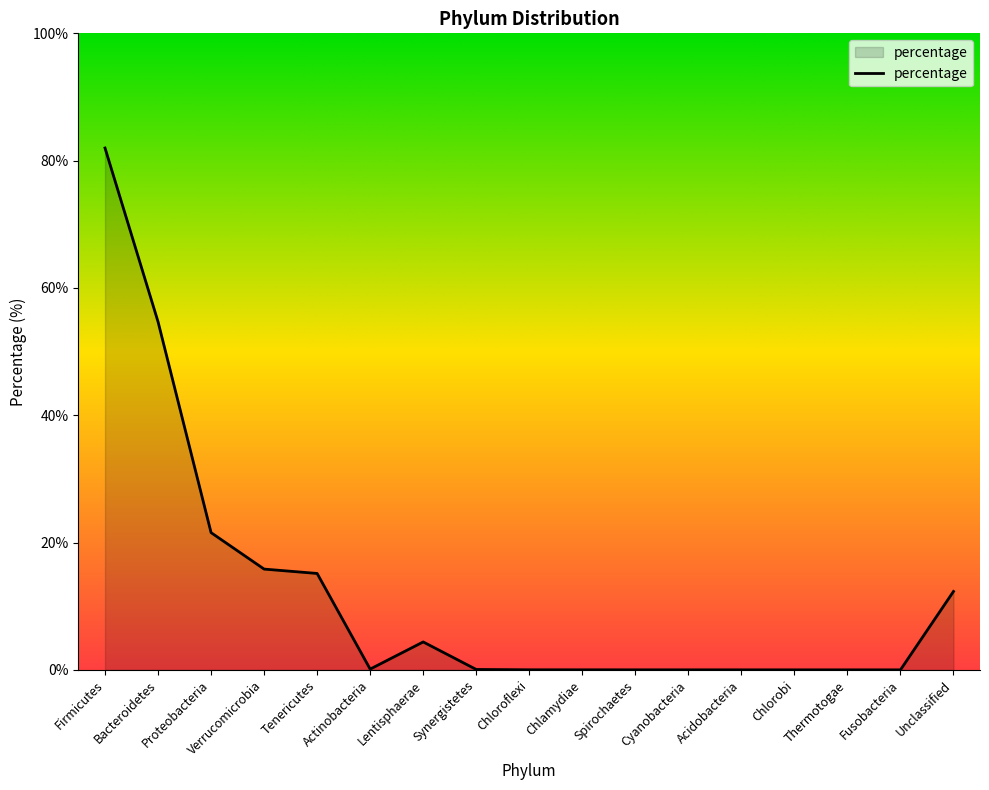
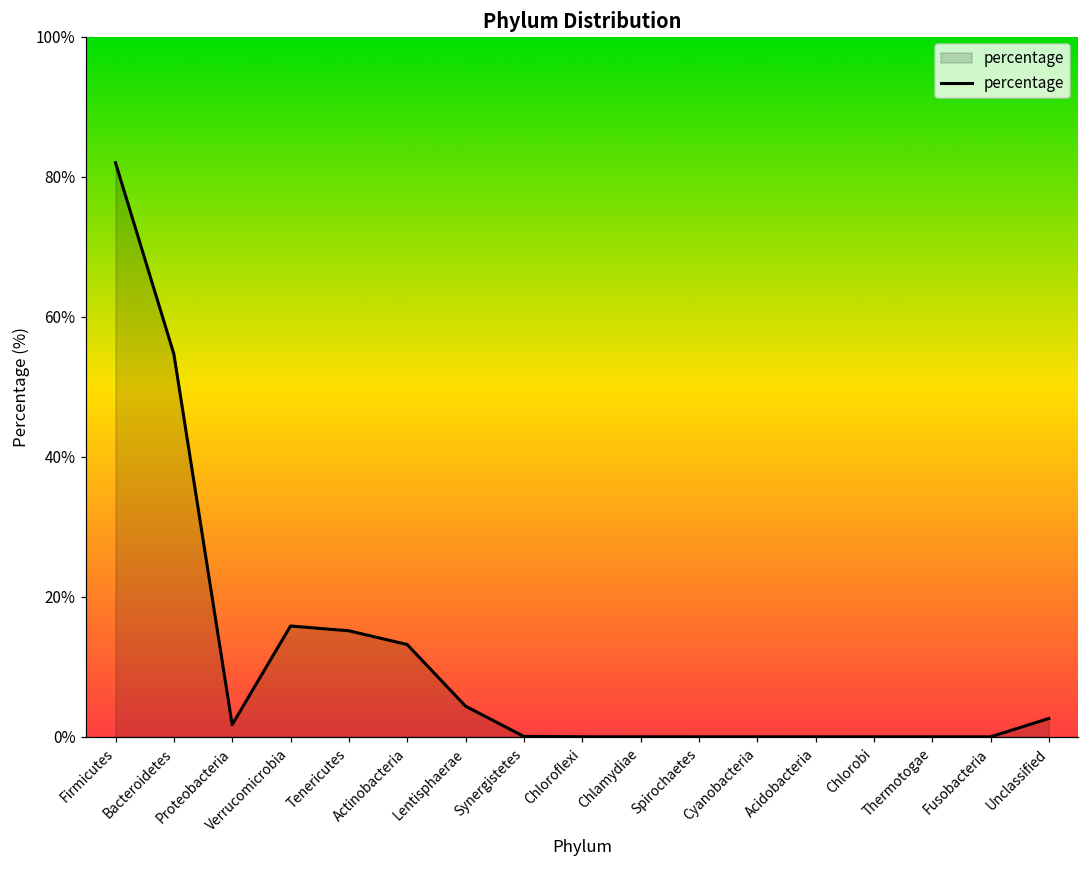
Proteobacteria: 22% -> 2%
Actinobacteria: 0% -> 13%
Unclassified: 12% -> 3%
